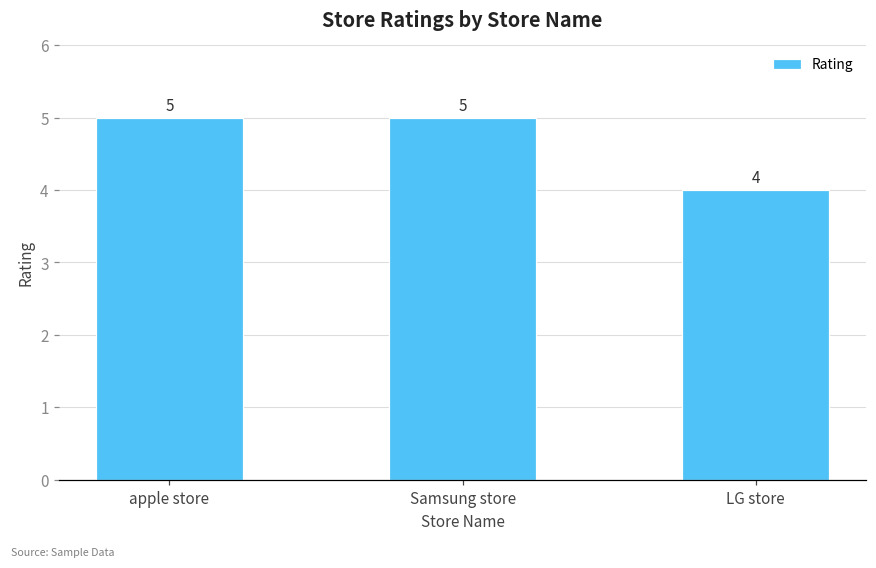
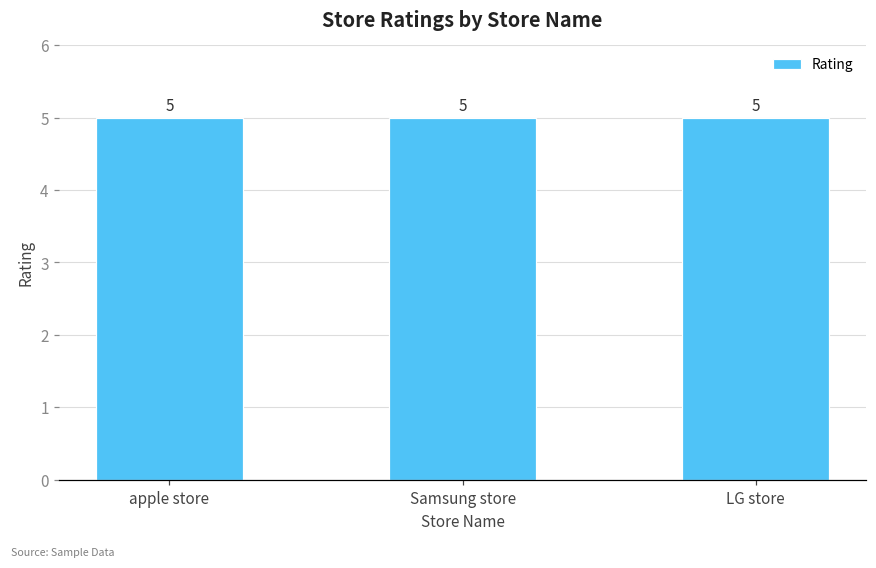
LG store: 4 -> 5
